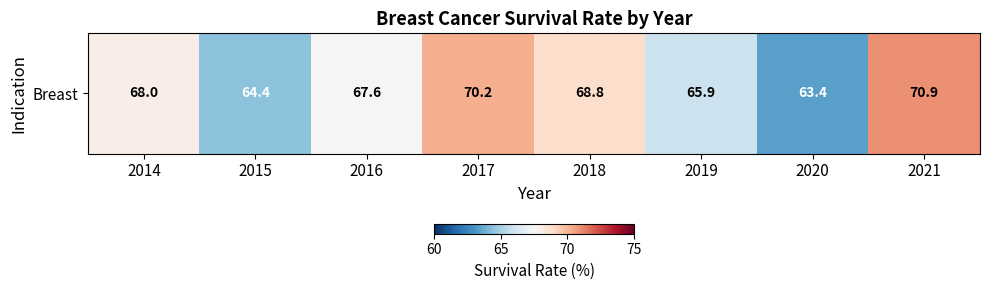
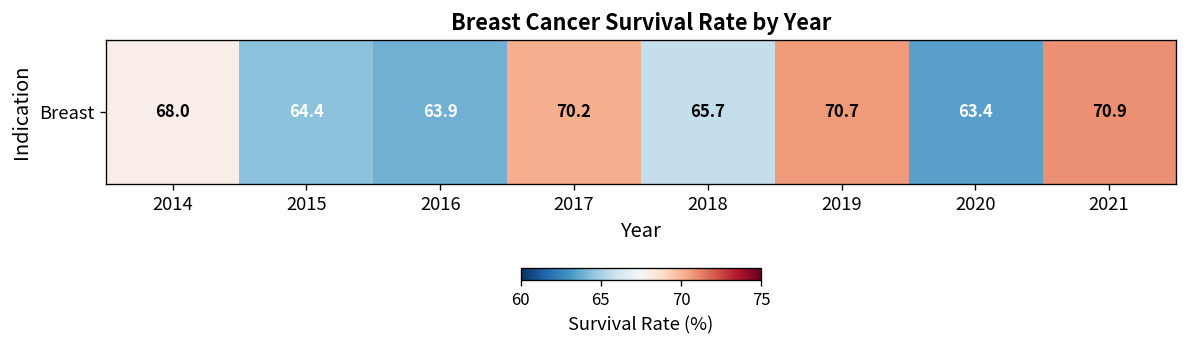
Breast, 2016: 67.6 -> 63.9
Breast, 2018: 68.8 -> 65.7
Breast, 2019: 65.9 -> 70.7
